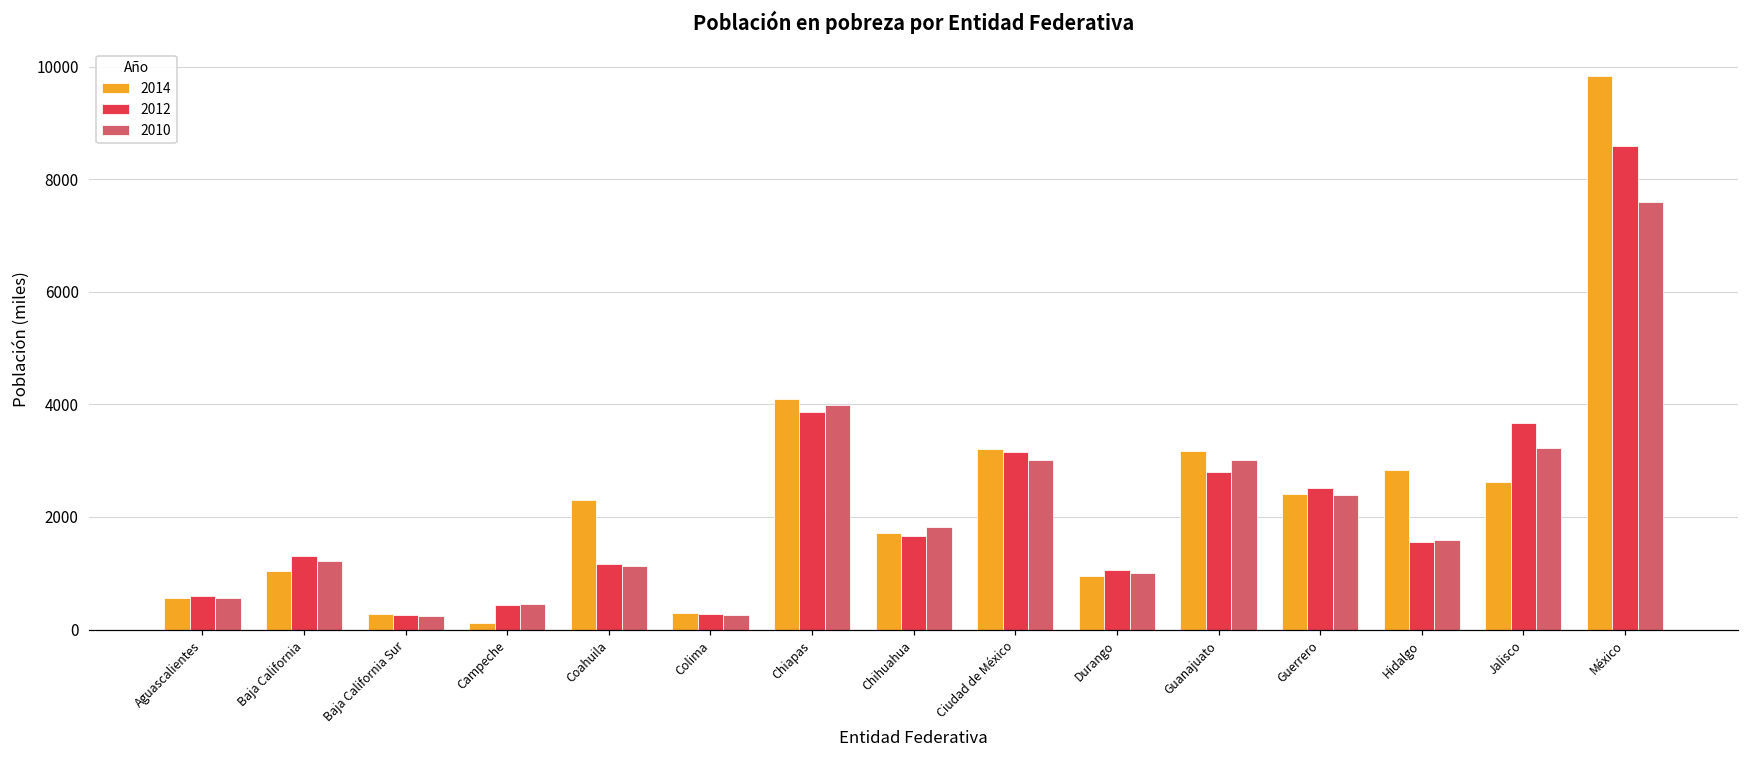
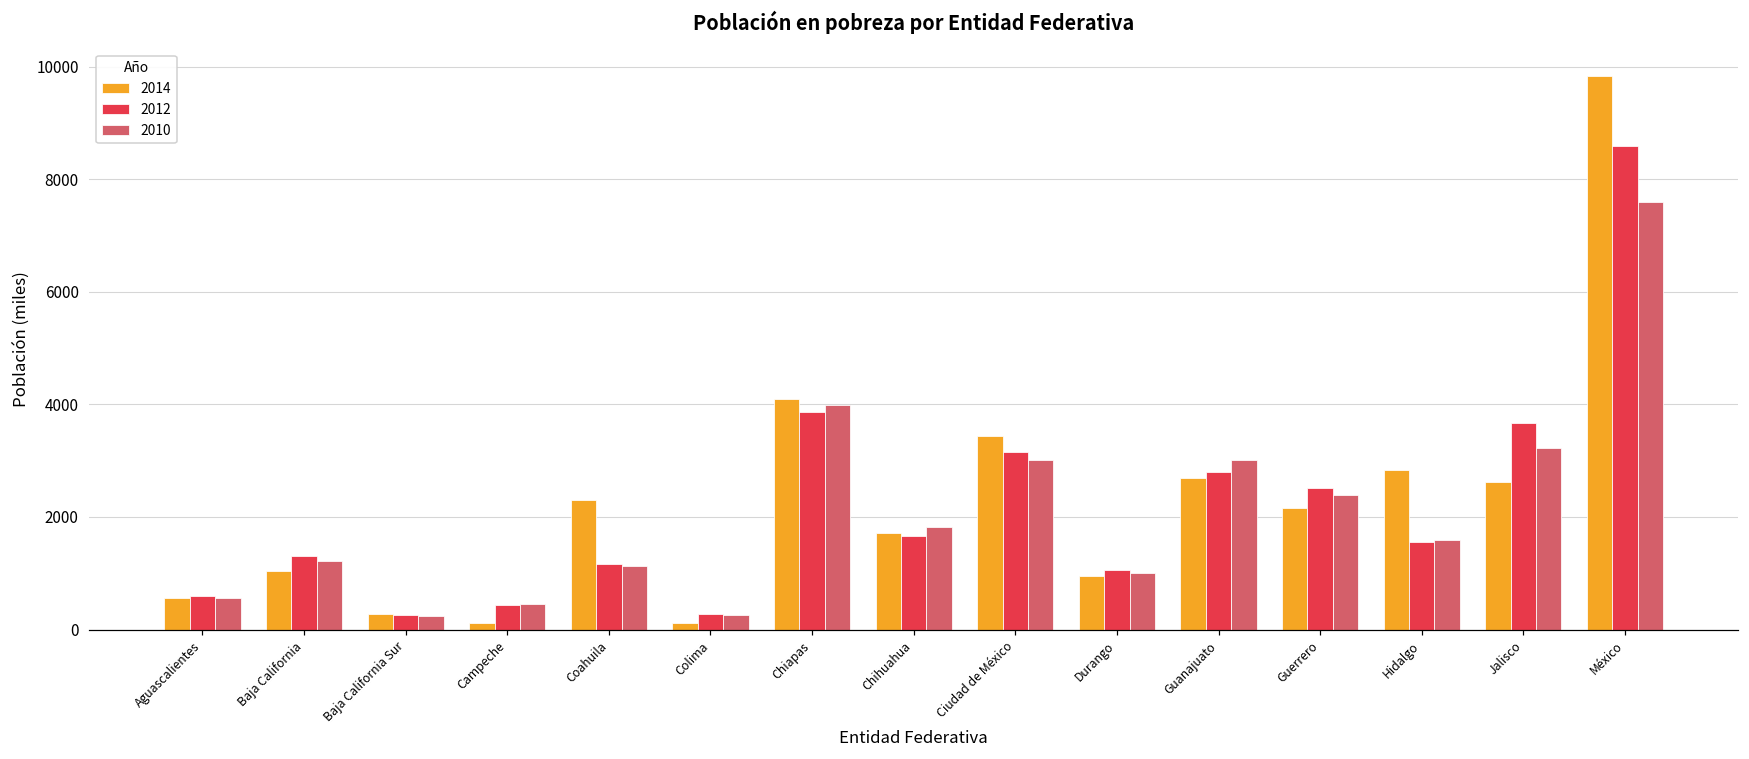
2014, Colima: 300 -> 100
2014, Ciudad de México: 3200 -> 3400
2014, Guanajuato: 3200 -> 2700
2014, Guerrero: 2400 -> 2200
